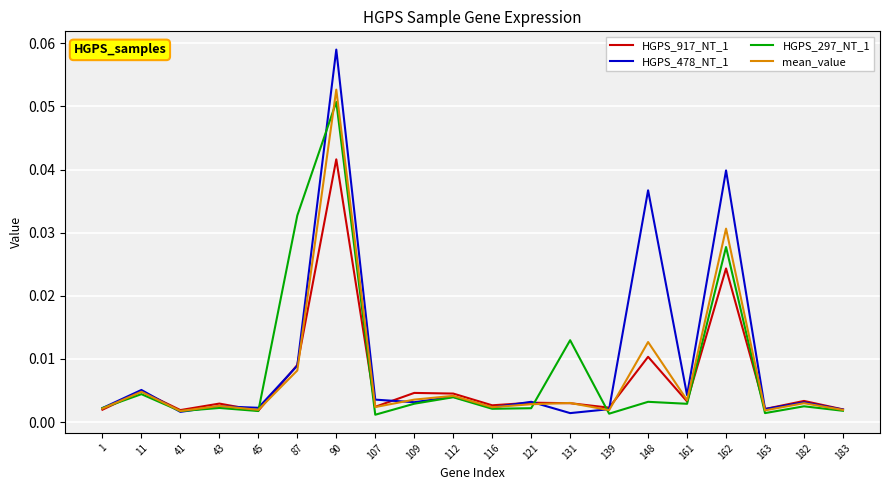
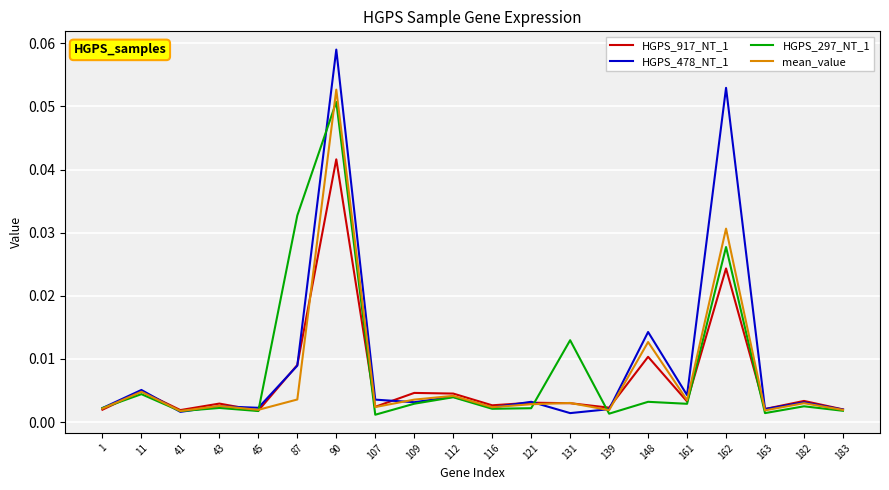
mean_value, 87: 0.008 -> 0.004
HGPS_478_NT_1, 148: 0.037 -> 0.014
HGPS_478_NT_1, 162: 0.040 -> 0.053
